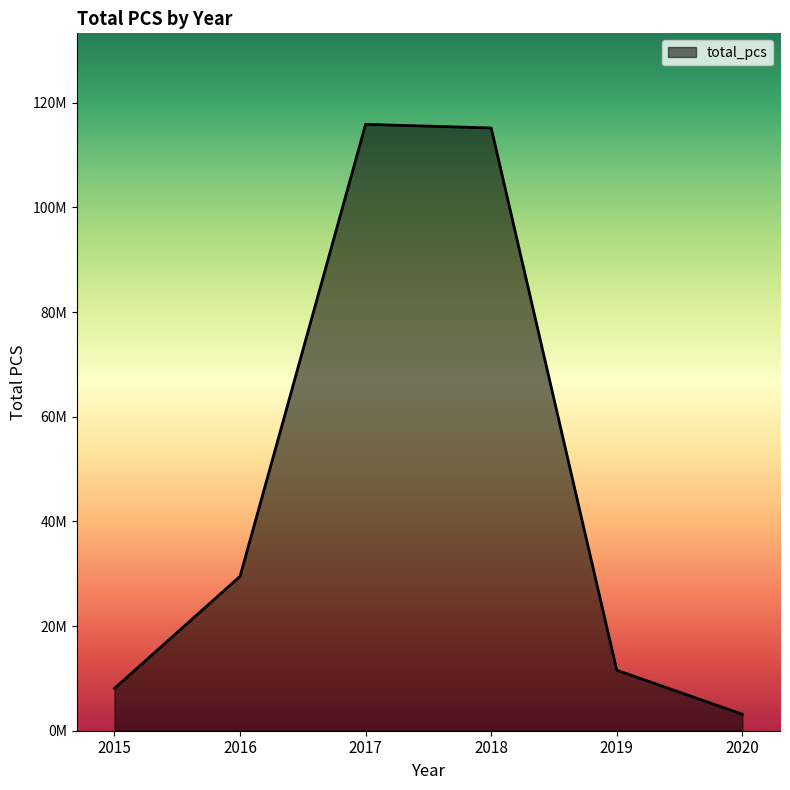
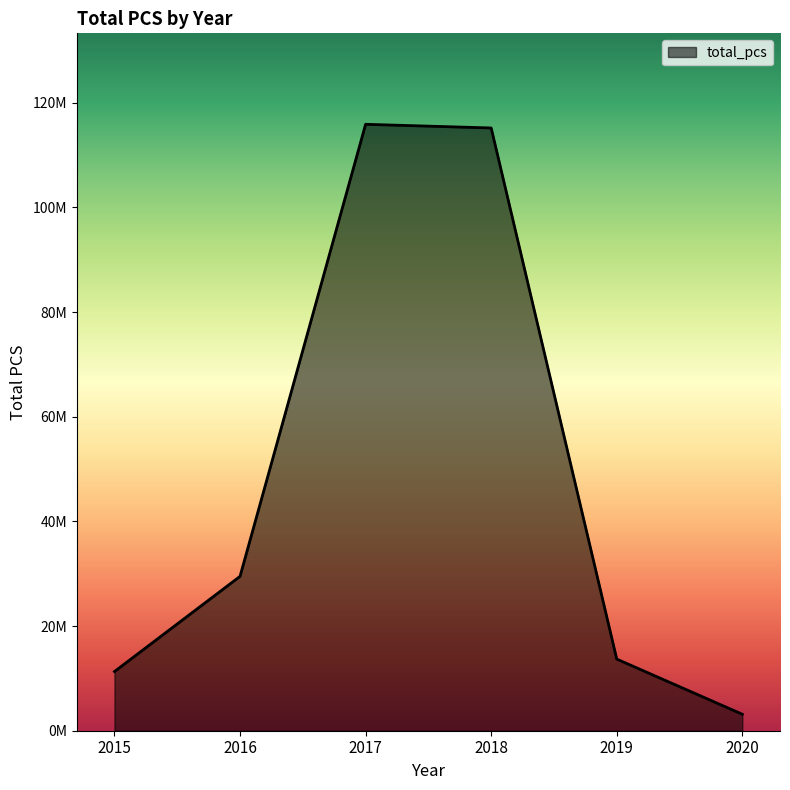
2015: 8000000 -> 11000000
2019: 12000000 -> 14000000
